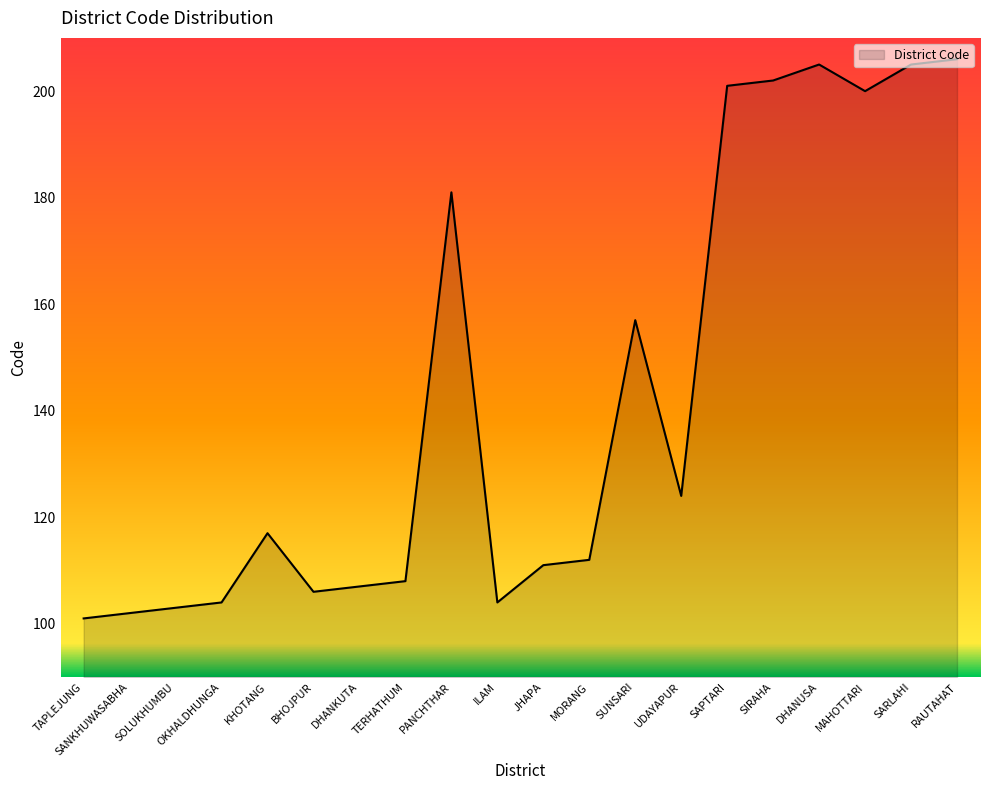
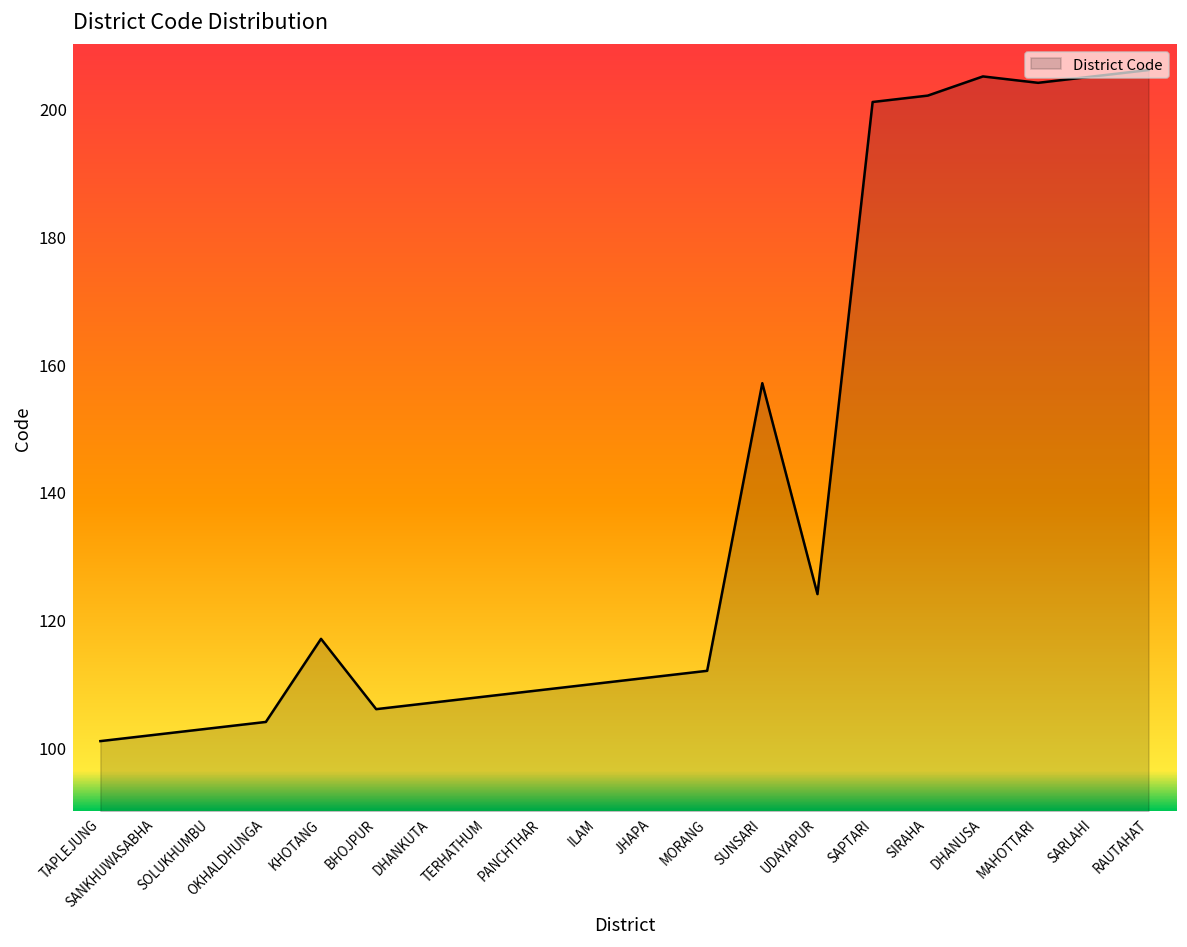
PANCHTHAR: 181 -> 109
ILAM: 104 -> 110
MAHOTTARI: 200 -> 204
